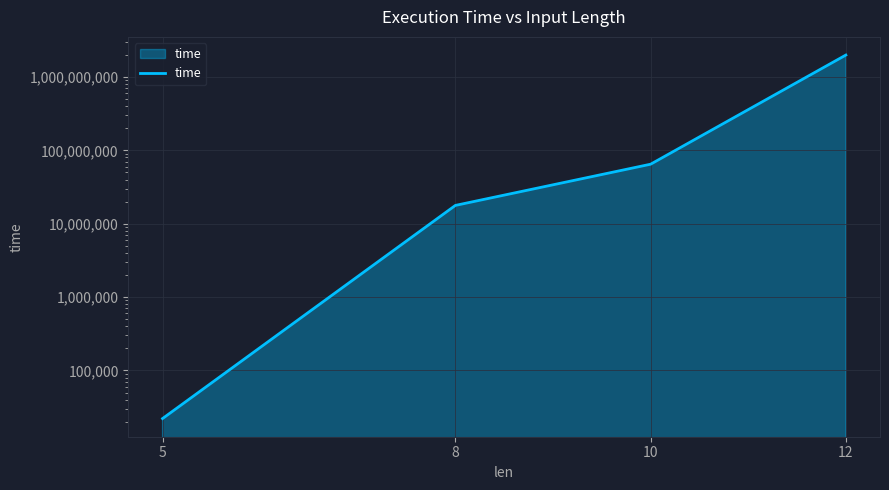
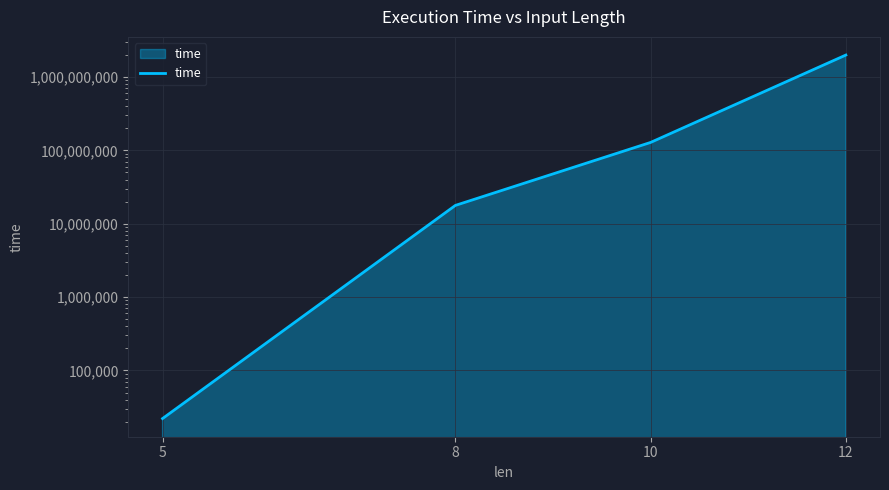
10: 60,000,000 -> 130,000,000
